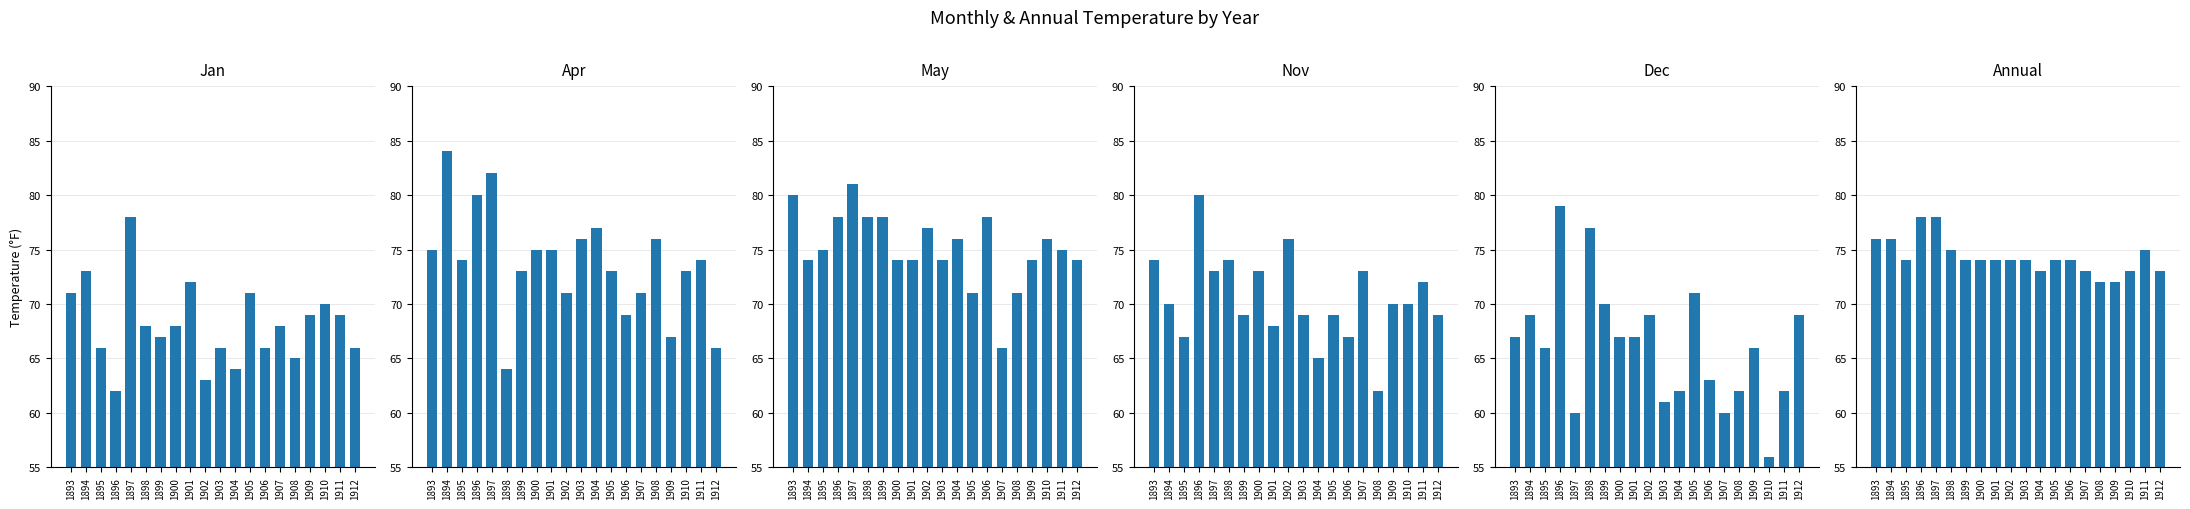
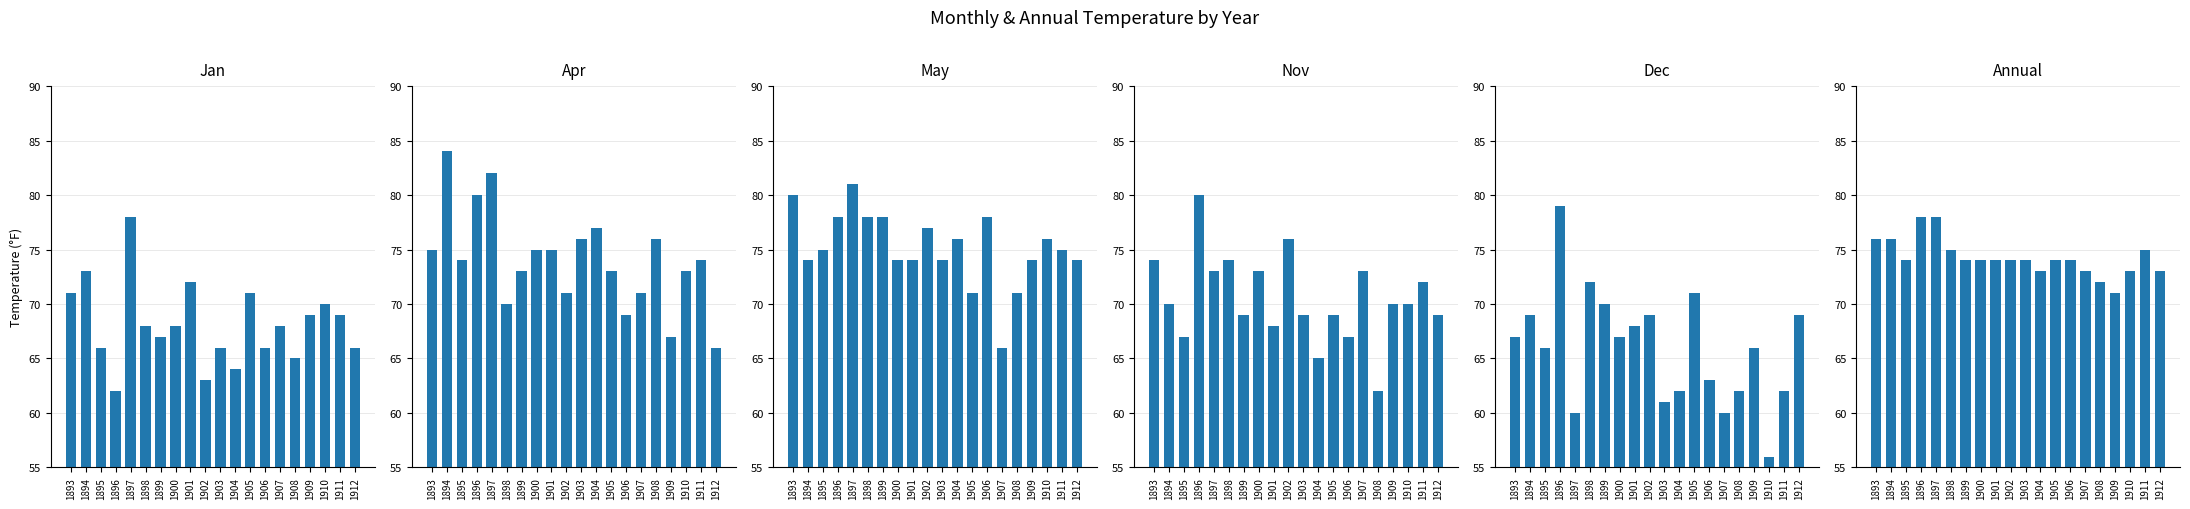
Apr, 1898: 64 -> 70
Dec, 1898: 77 -> 72
Dec, 1901: 67 -> 68
Annual, 1909: 72 -> 71
